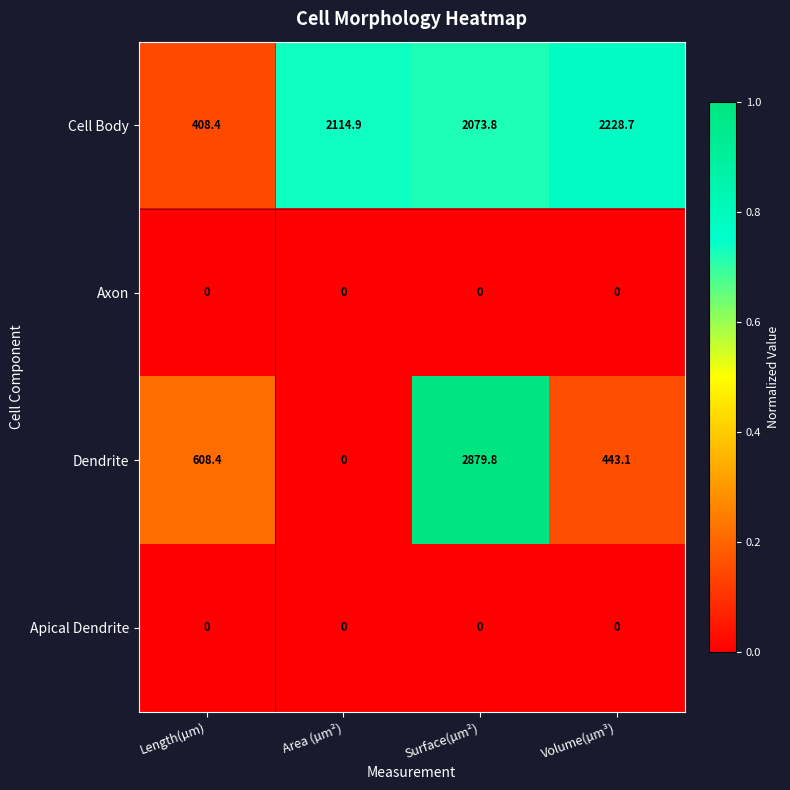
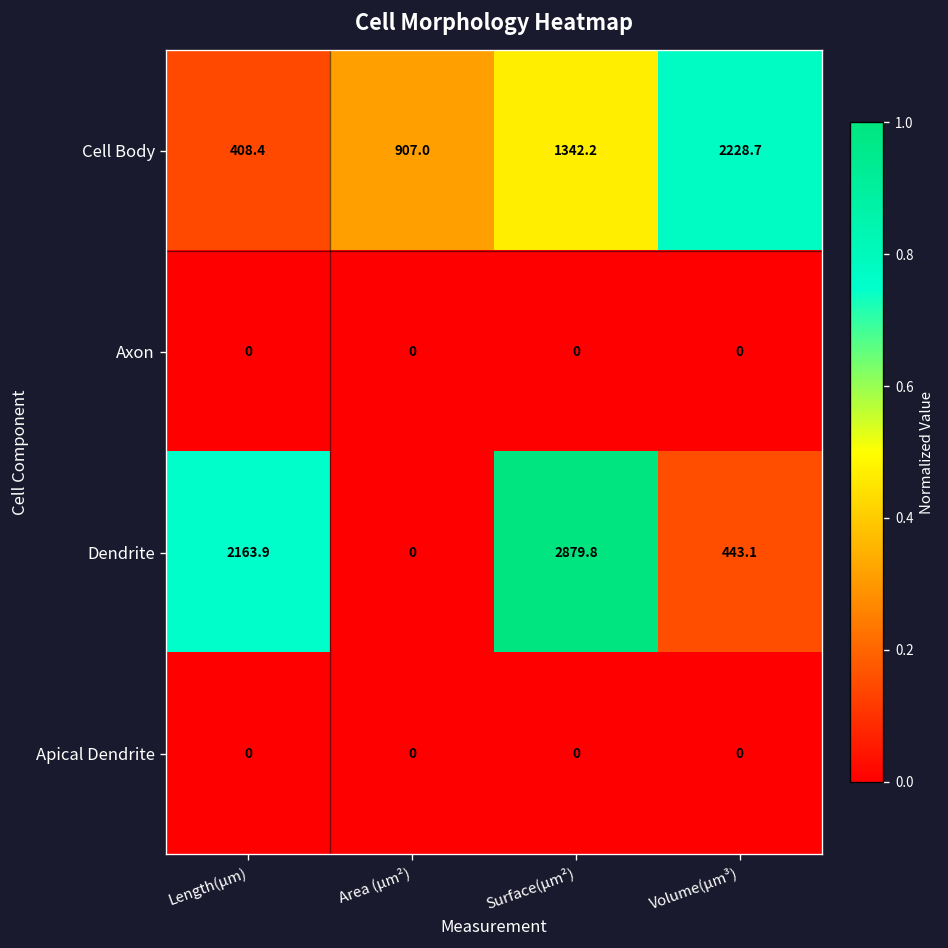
Cell Body, Area (µm²): 2114.9 -> 907.0
Cell Body, Surface(µm²): 2073.8 -> 1342.2
Dendrite, Length(µm): 608.4 -> 2163.9
